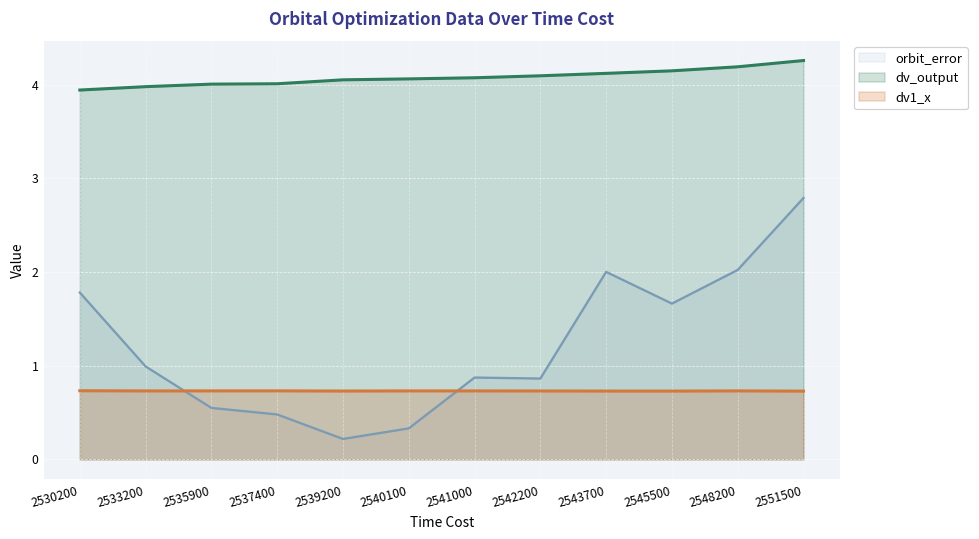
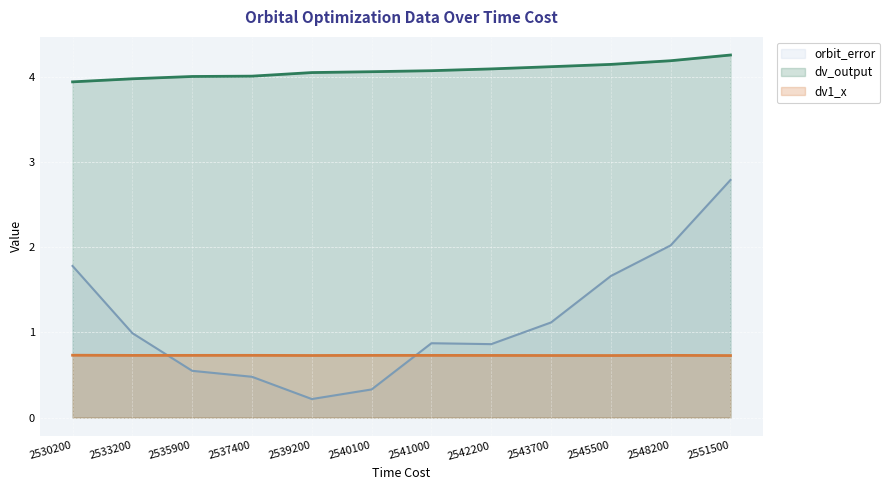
orbit_error, 2543700: 2.0 -> 1.1
